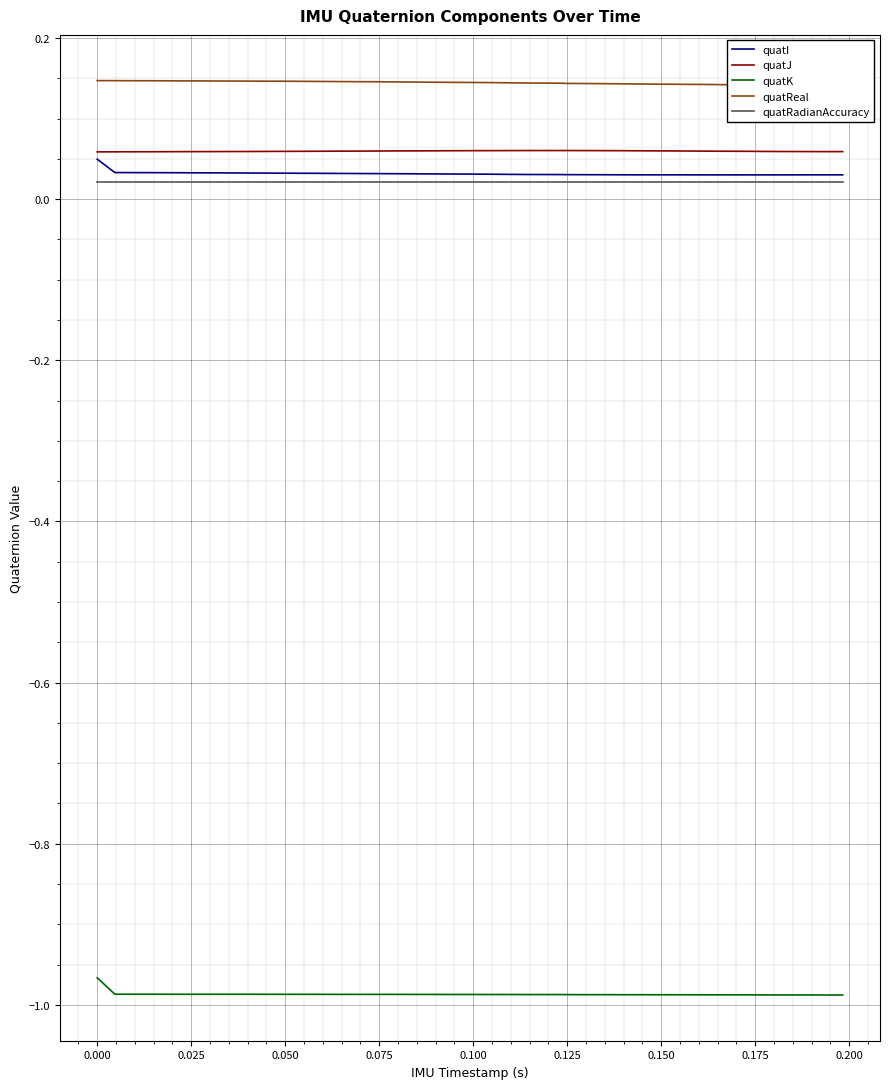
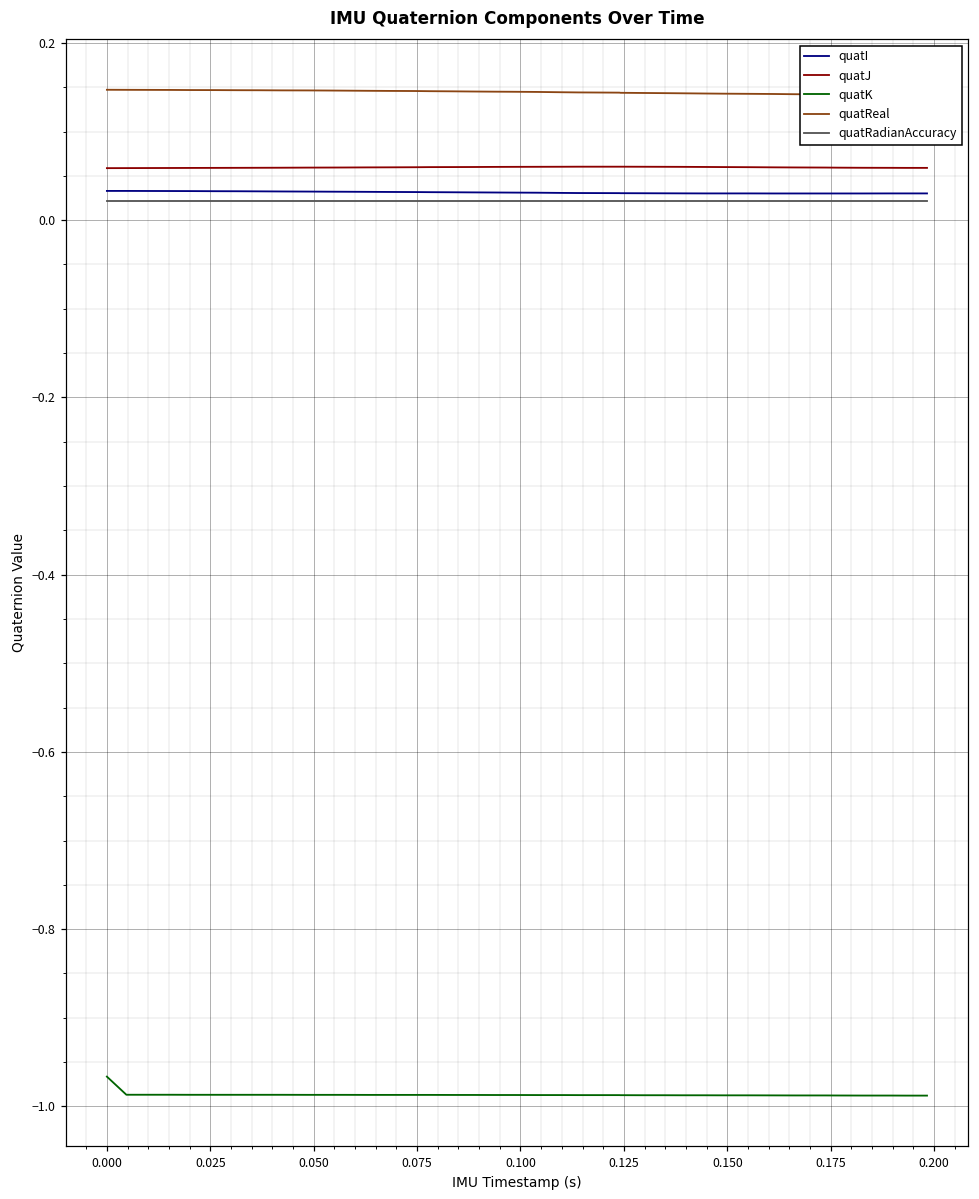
quatI, 0.000: 0.05 -> 0.03
